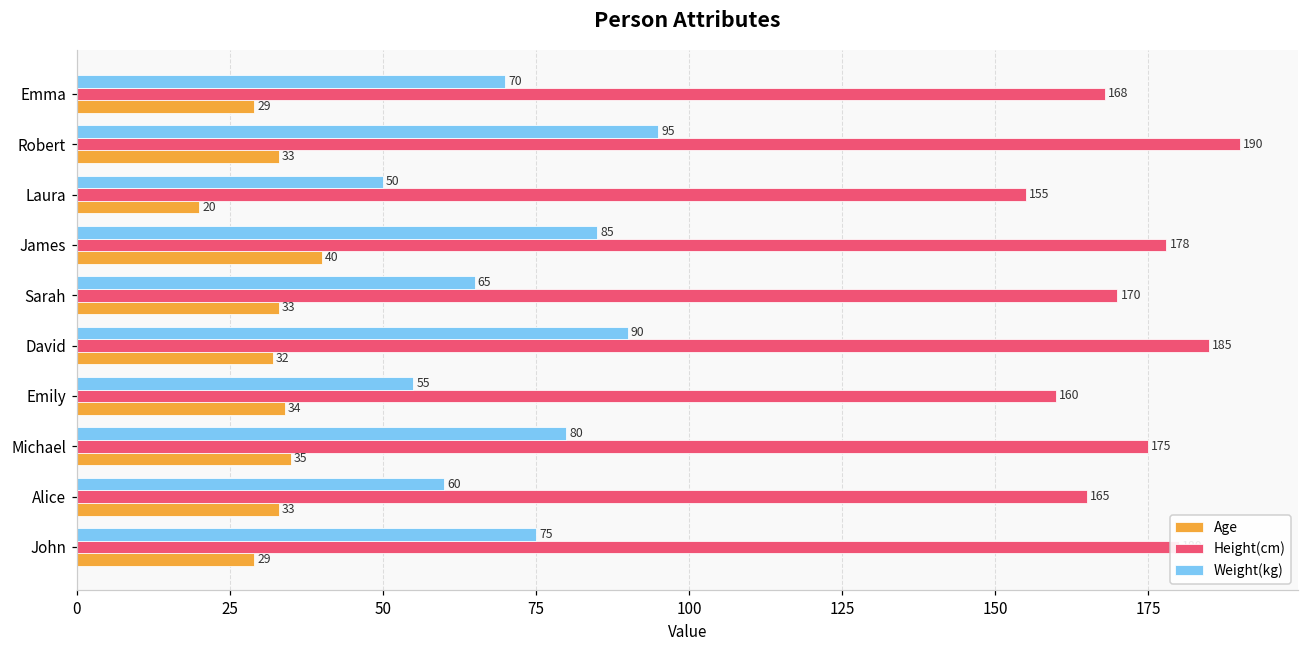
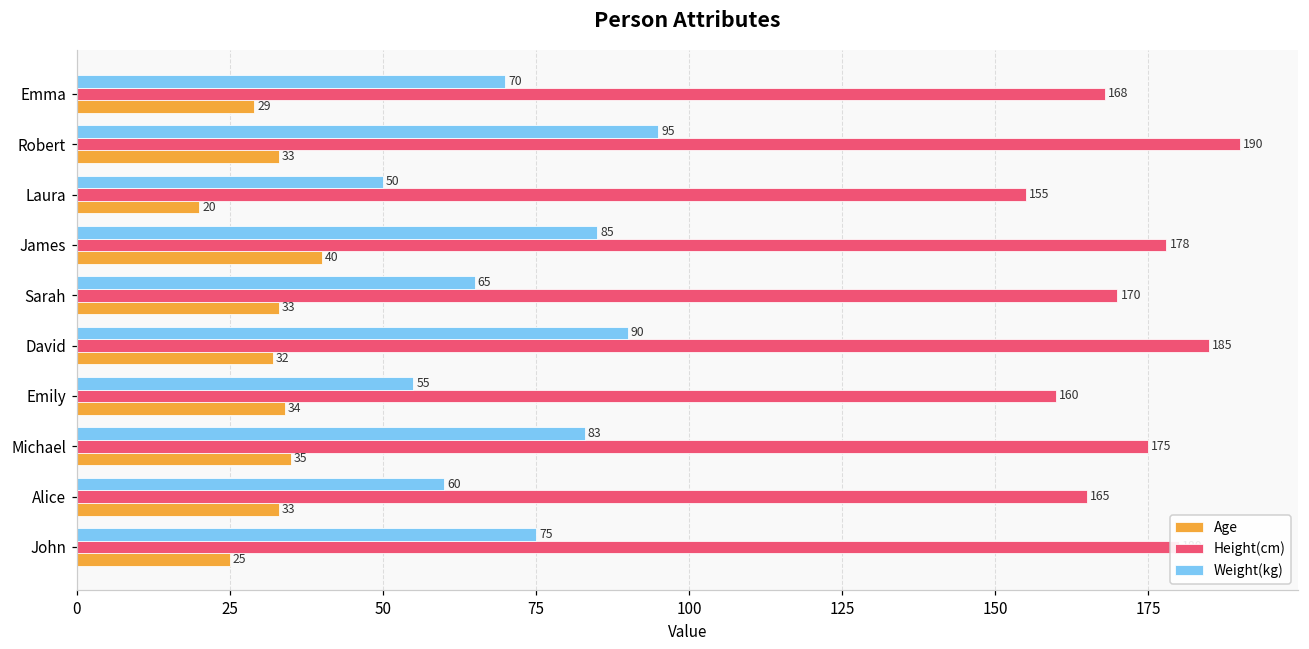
Weight(kg), Michael: 80 -> 83
Age, John: 29 -> 25
